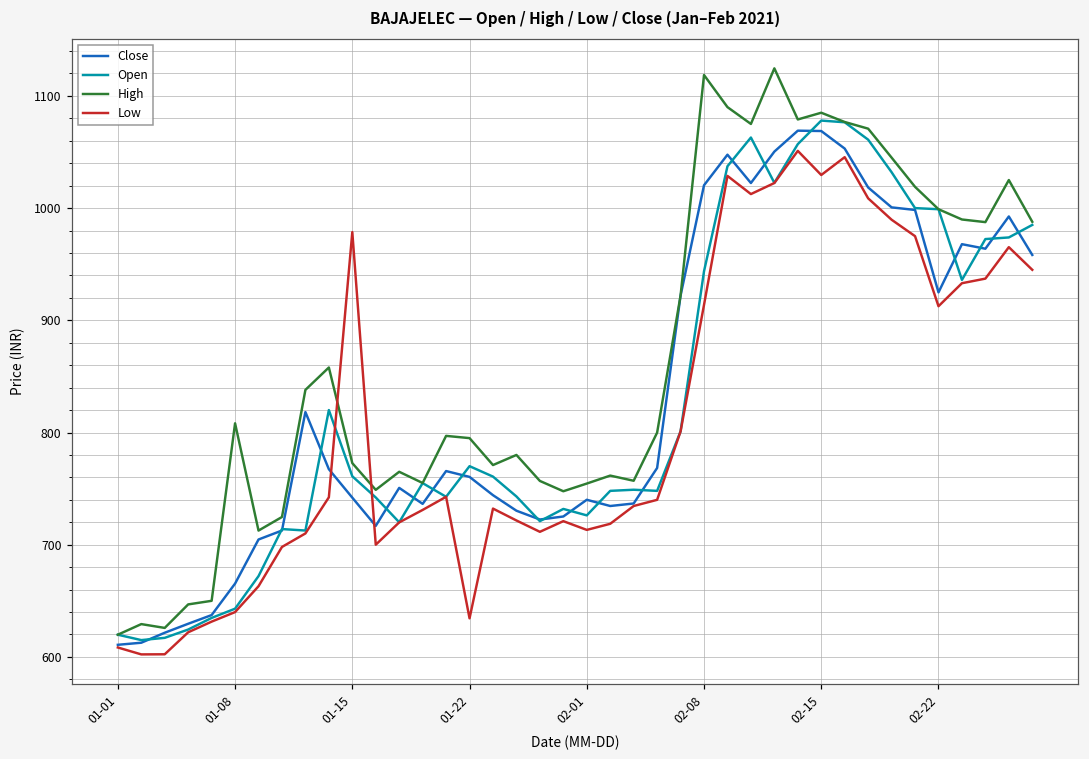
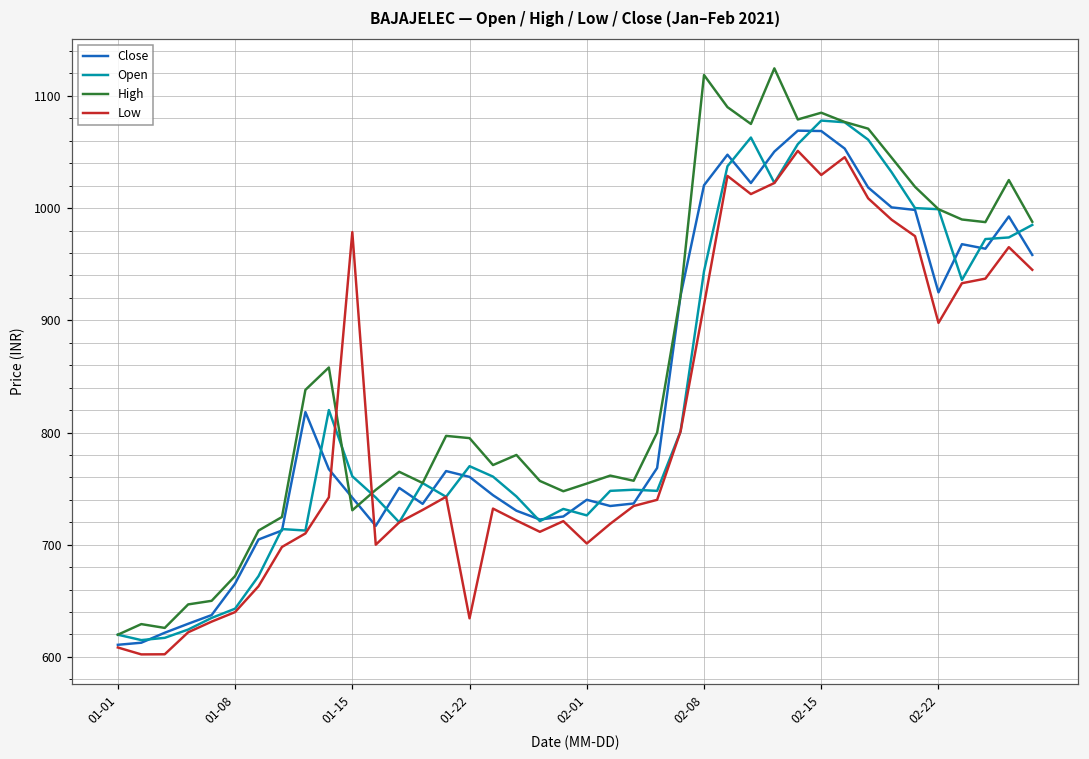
High, 01-08: 808 -> 672
High, 01-15: 773 -> 731
Low, 02-01: 713 -> 701
Low, 02-22: 913 -> 898
